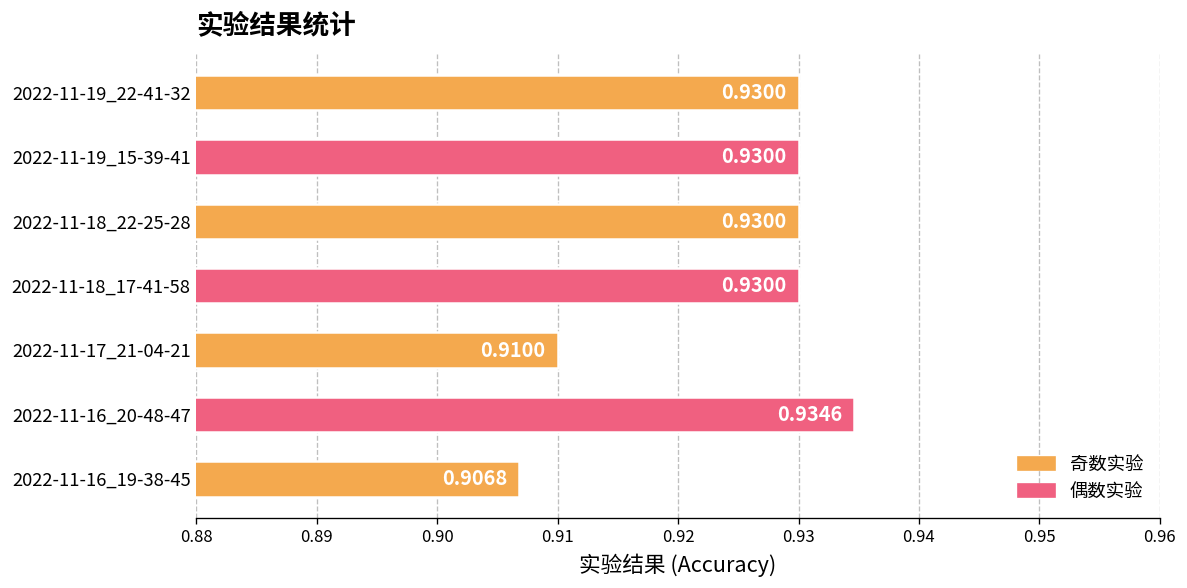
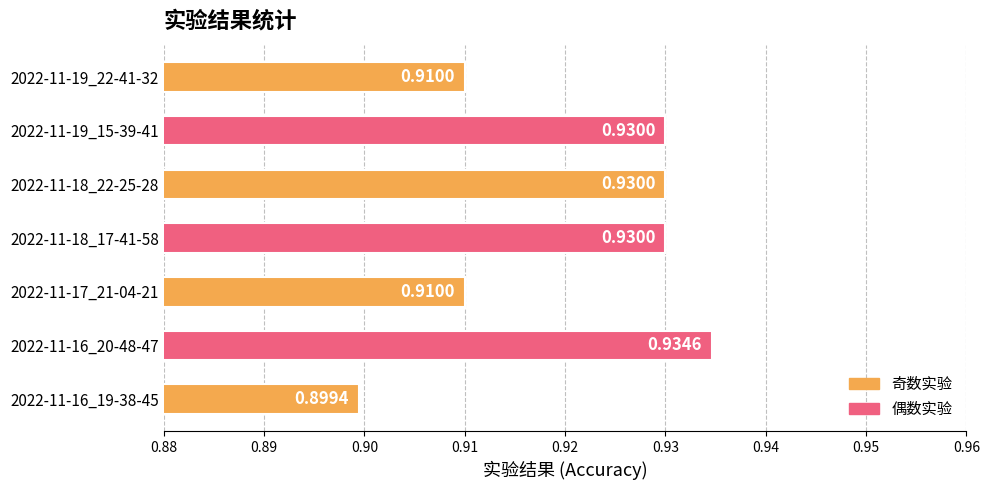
2022-11-19_22-41-32: 0.9300 -> 0.9100
2022-11-16_19-38-45: 0.9068 -> 0.8994
